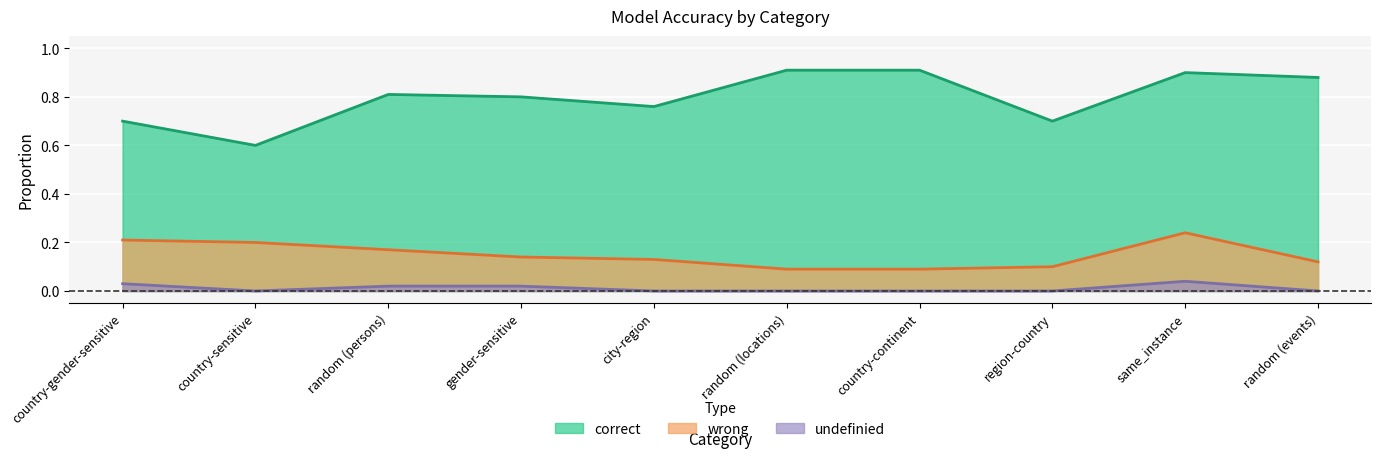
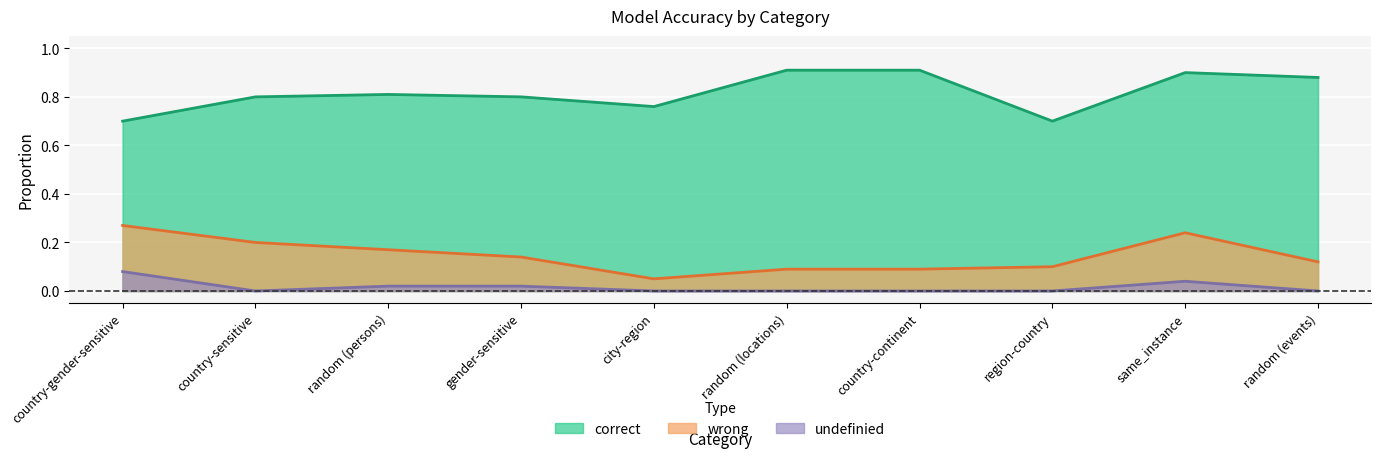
wrong, country-gender-sensitive: 0.21 -> 0.27
undefinied, country-gender-sensitive: 0.03 -> 0.08
correct, country-sensitive: 0.6 -> 0.8
wrong, city-region: 0.13 -> 0.05
